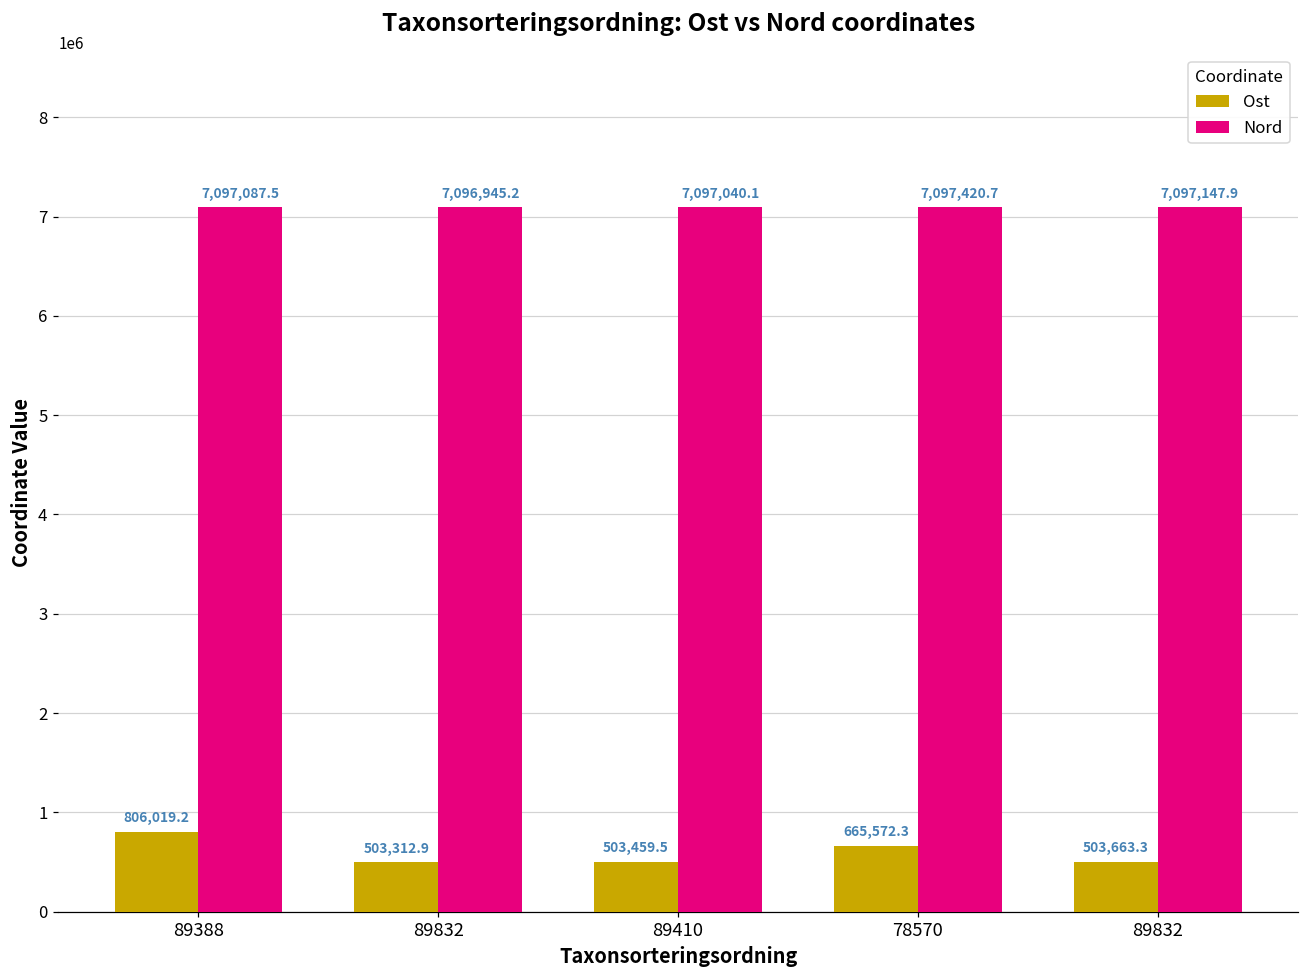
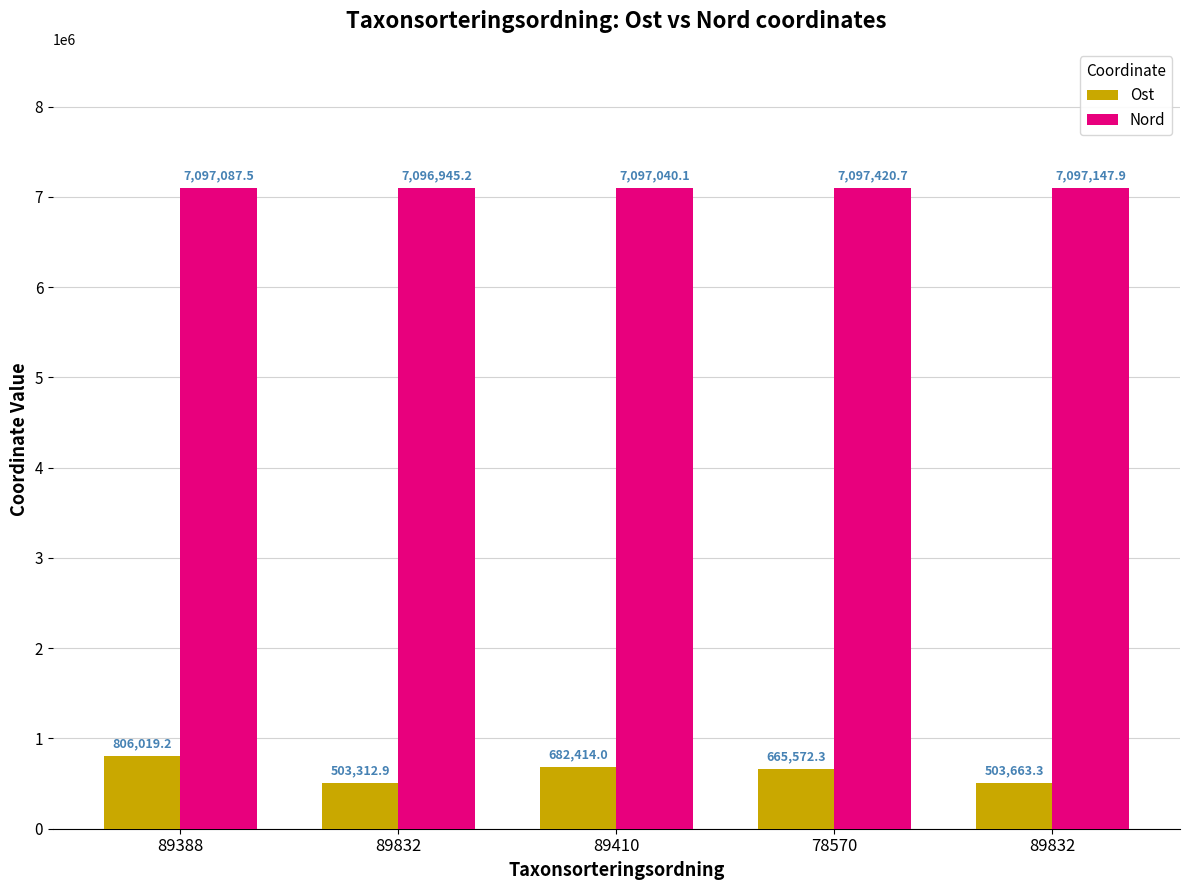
Ost, 89410: 503,459.5 -> 682,414.0
